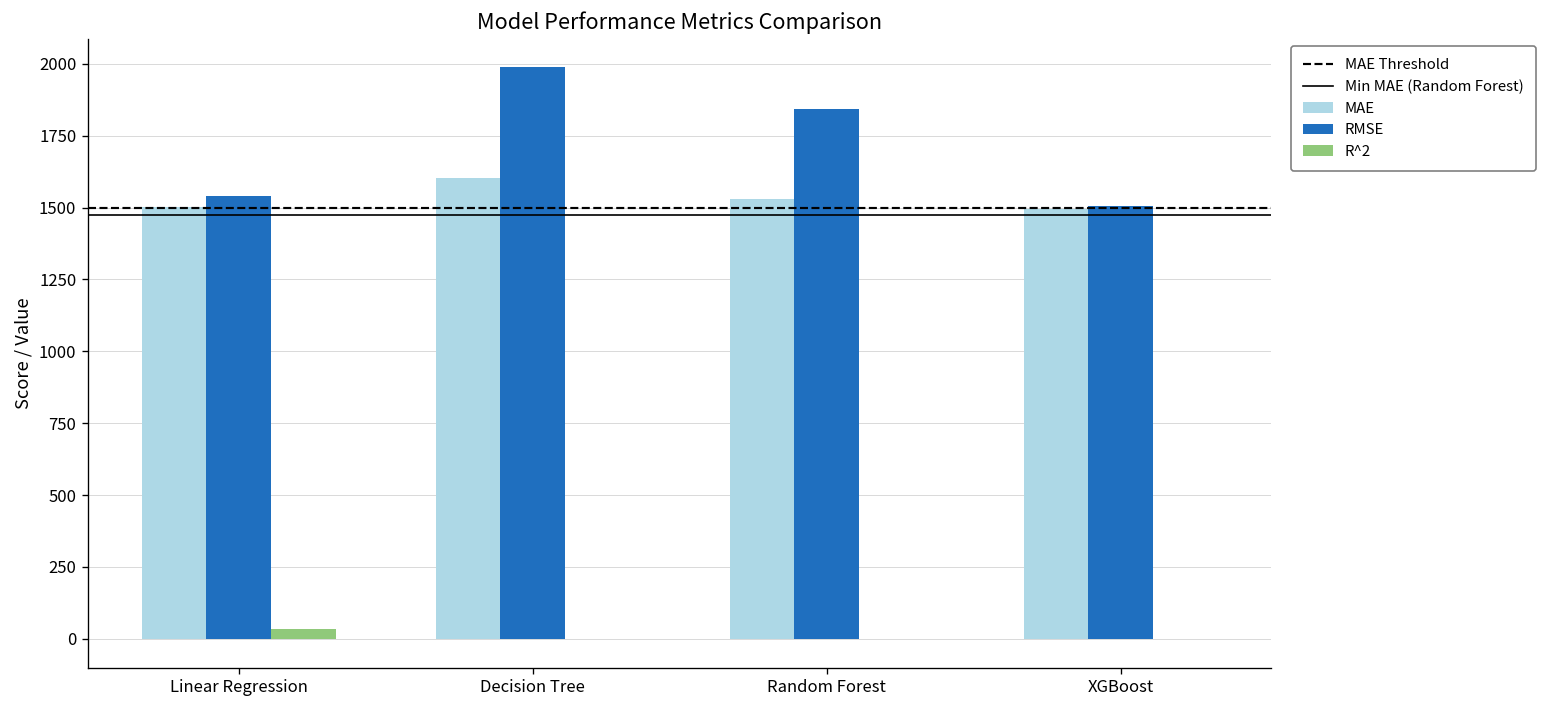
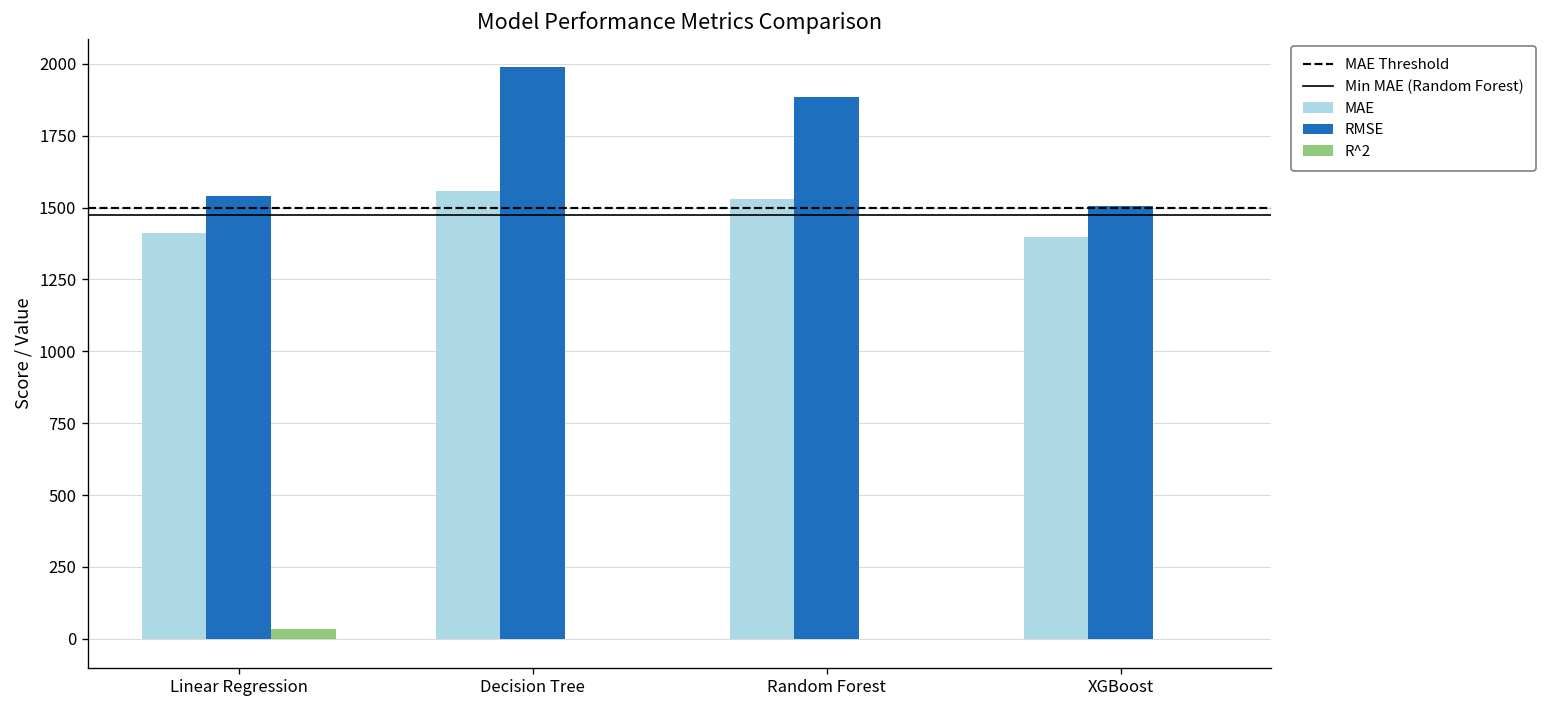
MAE, Linear Regression: 1500 -> 1410
MAE, Decision Tree: 1600 -> 1560
RMSE, Random Forest: 1840 -> 1880
MAE, XGBoost: 1490 -> 1400
